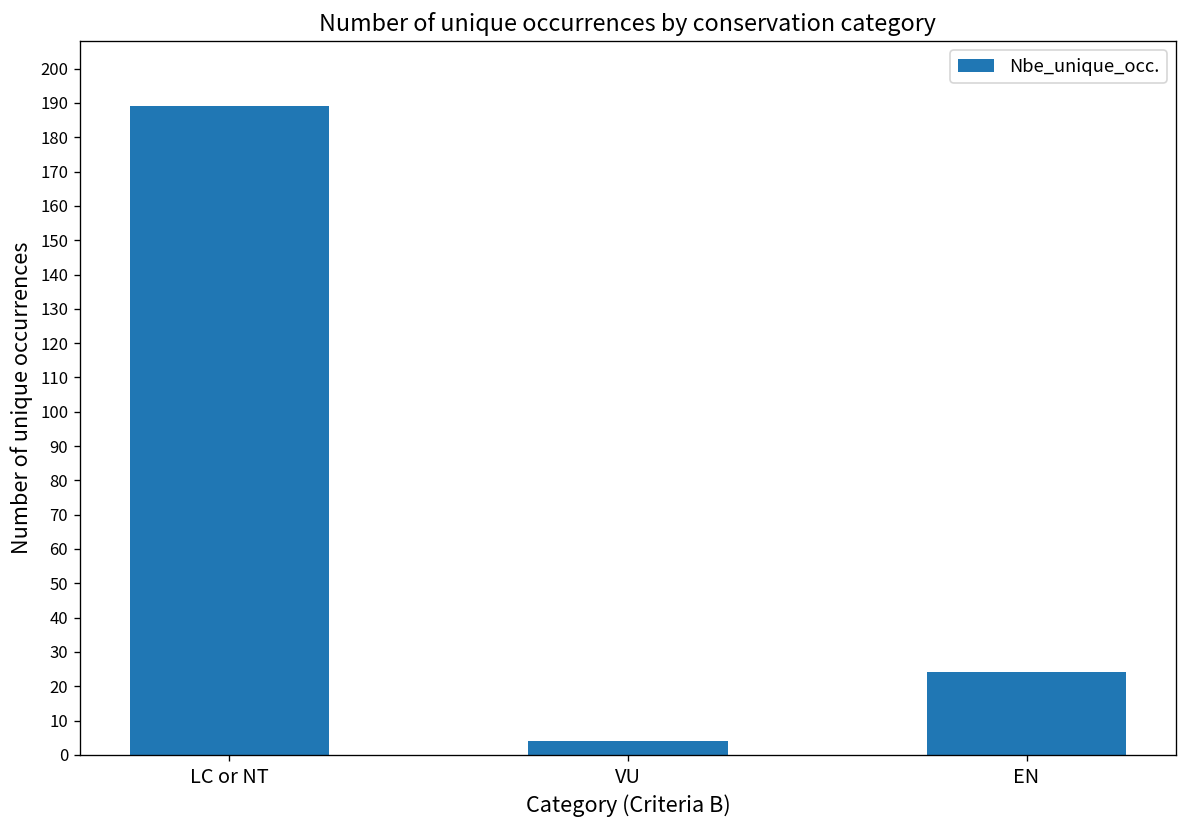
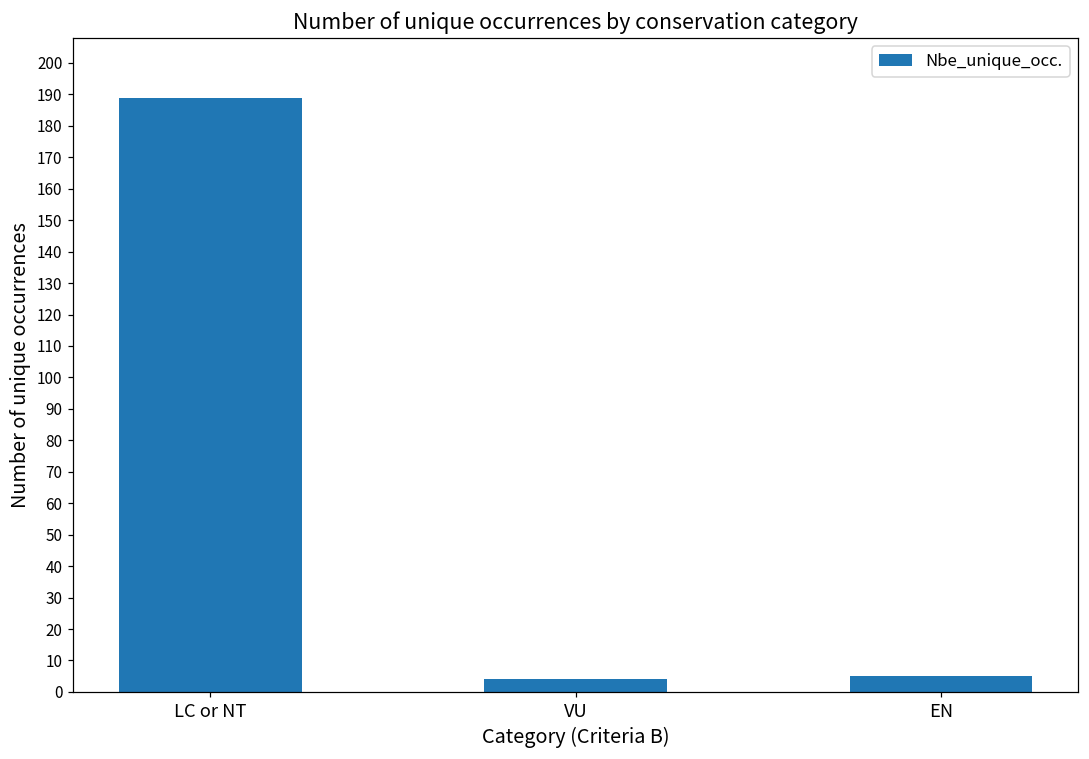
EN: 24 -> 5
